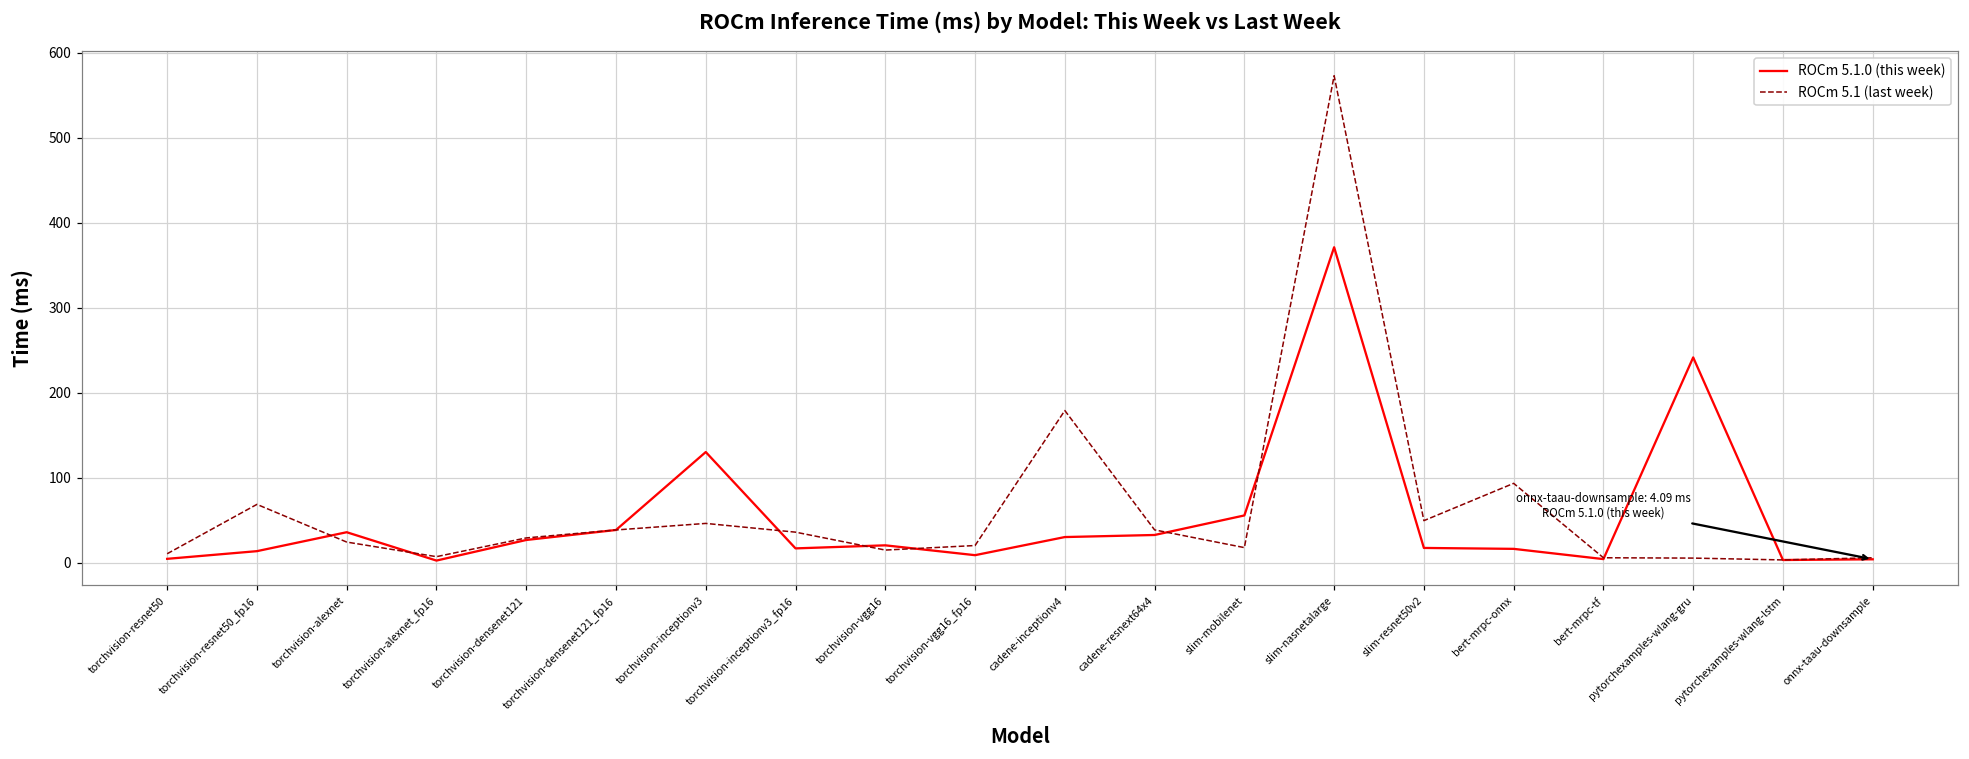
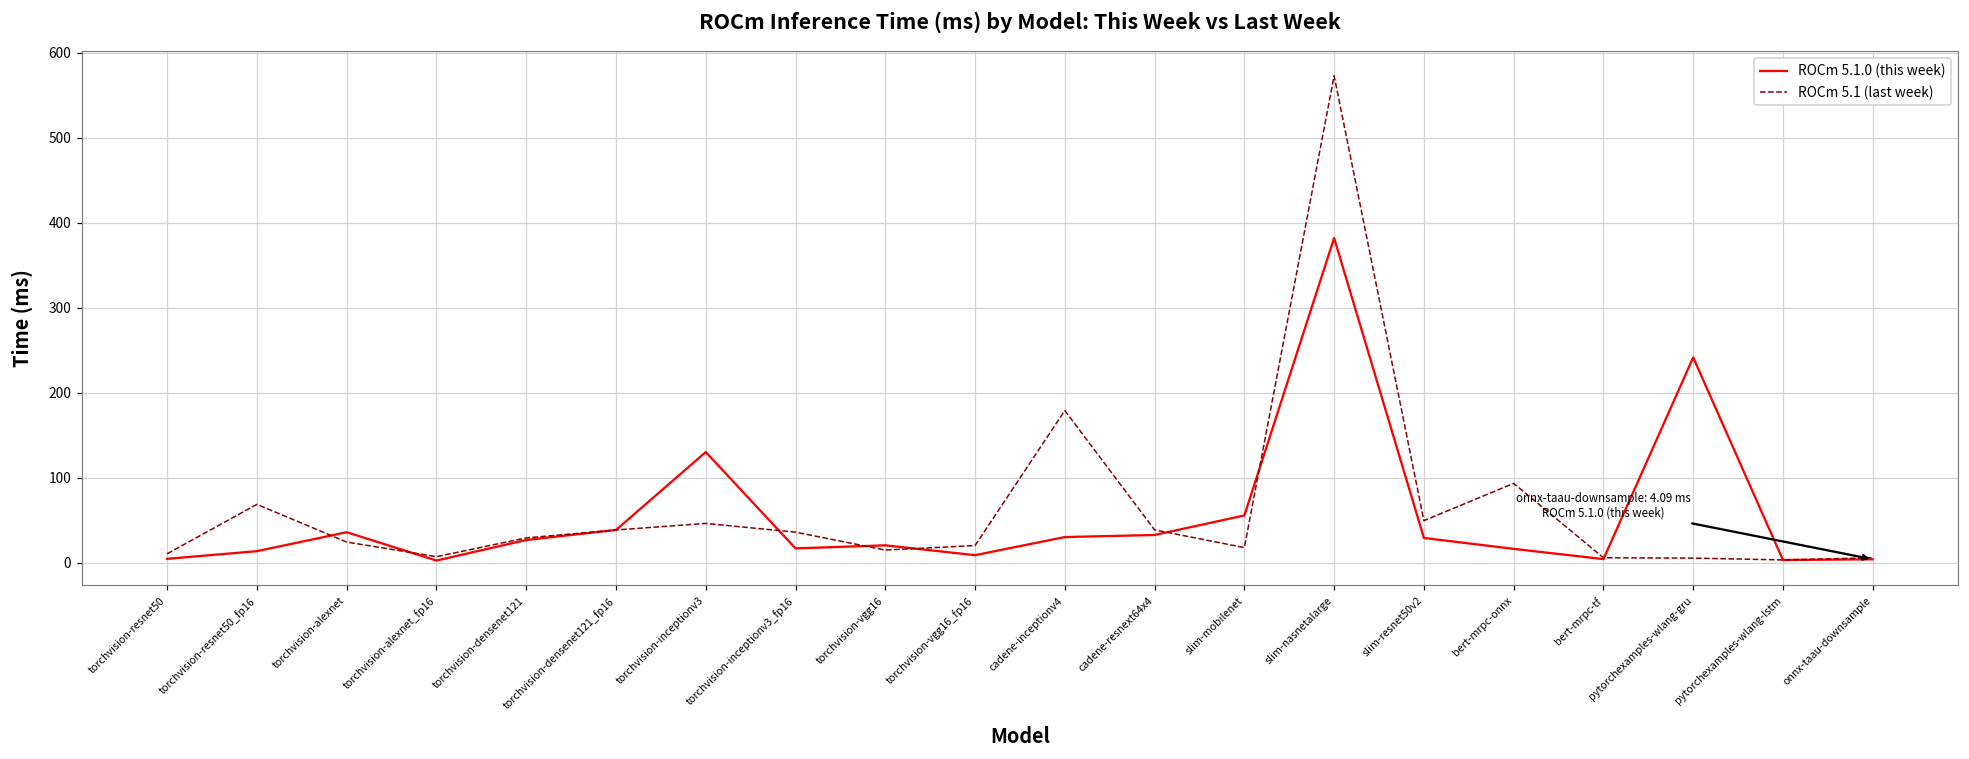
ROCm 5.1.0 (this week), slim-nasnetalarge: 370 -> 380
ROCm 5.1.0 (this week), slim-resnet50v2: 20 -> 30
